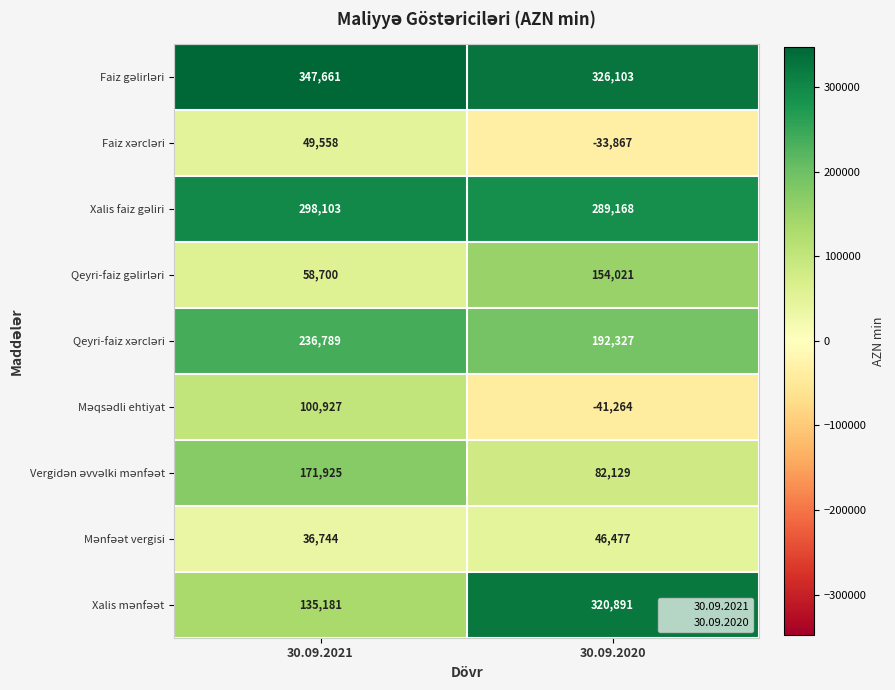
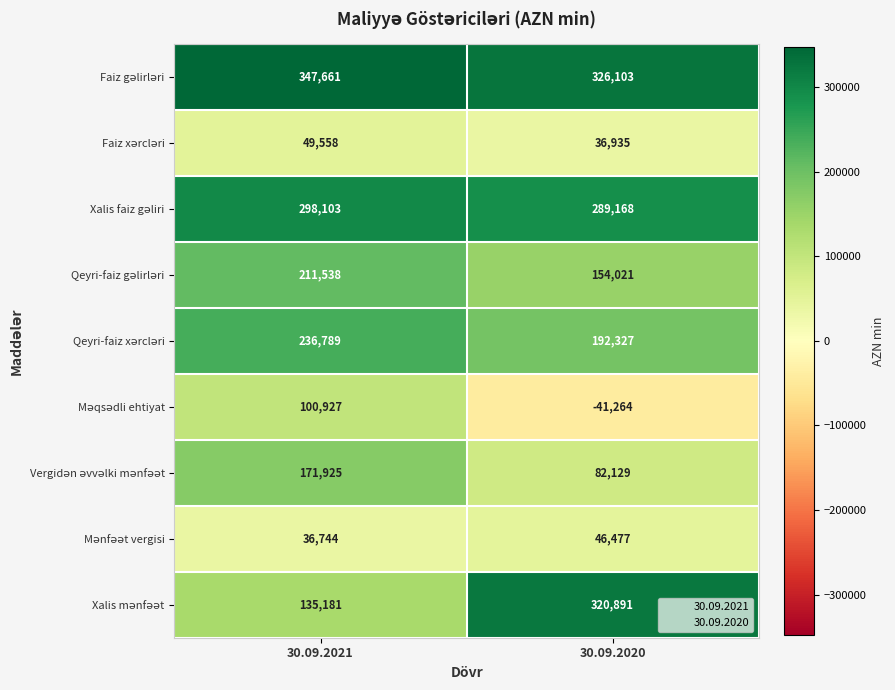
Faiz xərcləri, 30.09.2020: -33,867 -> 36,935
Qeyri-faiz gəlirləri, 30.09.2021: 58,700 -> 211,538
